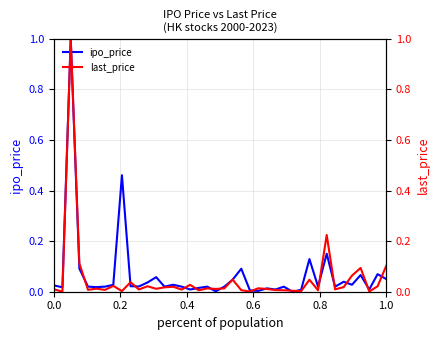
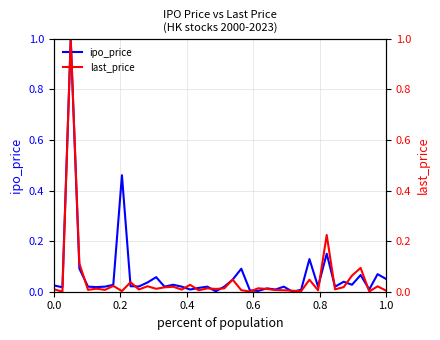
last_price, 1.0: 0.10 -> 0.00
